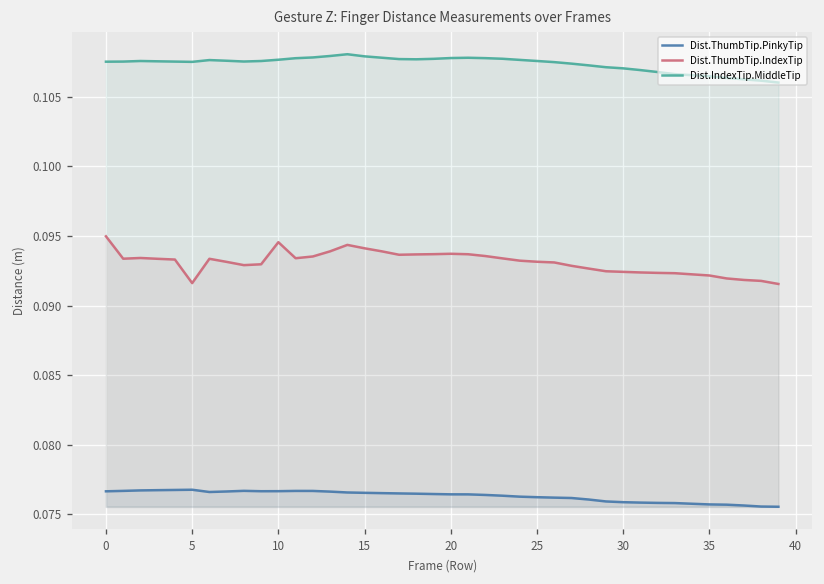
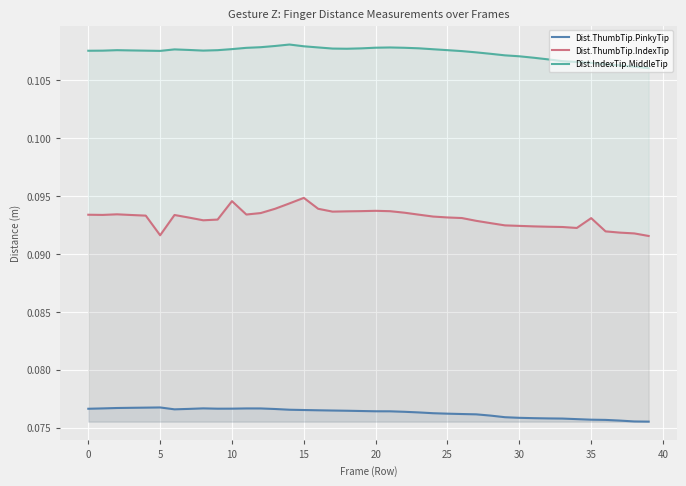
Dist.ThumbTip.IndexTip, 0: 0.0950 -> 0.0934
Dist.ThumbTip.IndexTip, 15: 0.0941 -> 0.0948
Dist.ThumbTip.IndexTip, 35: 0.0922 -> 0.0931
